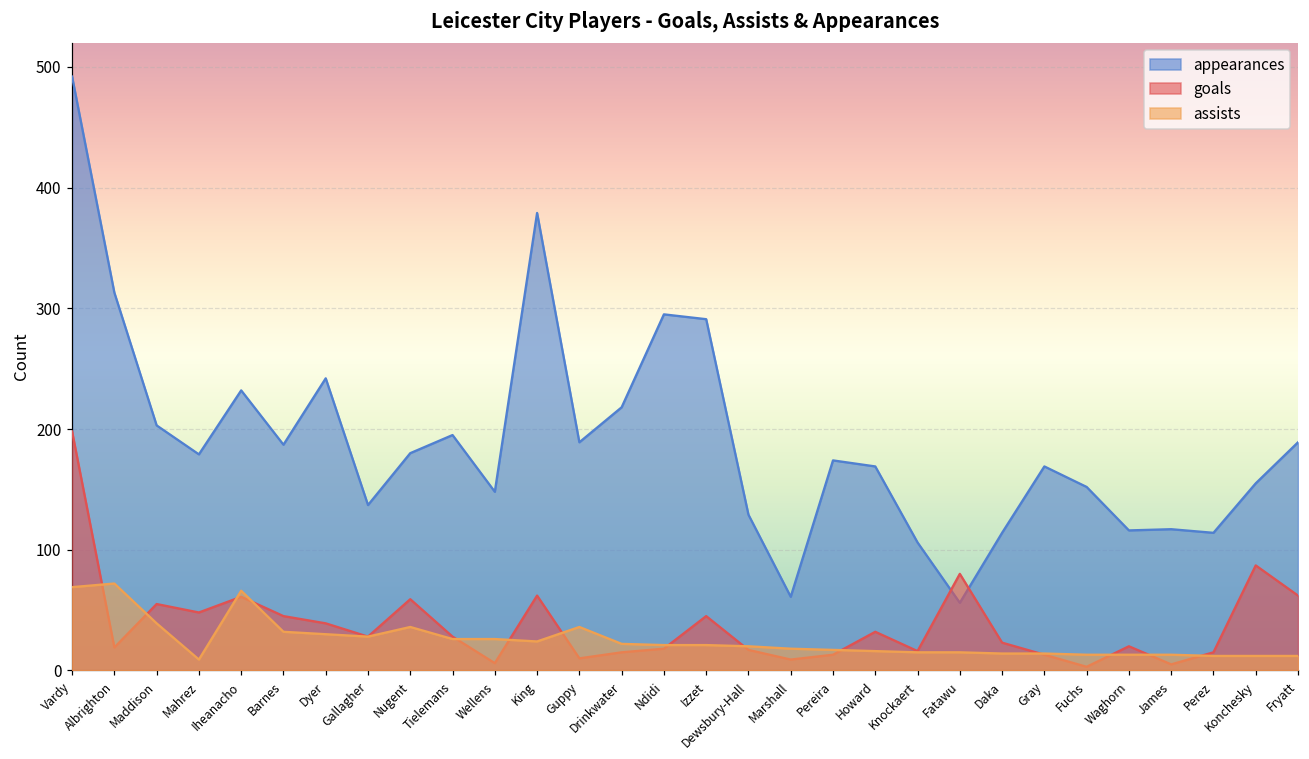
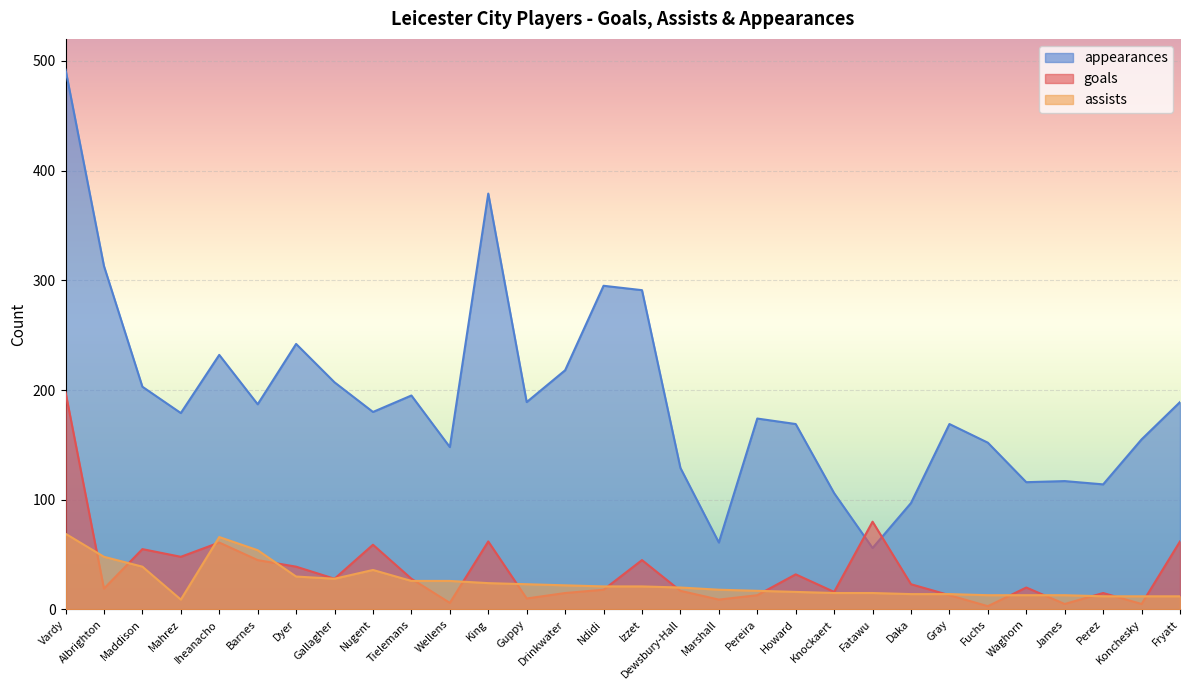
assists, Albrighton: 72 -> 48
assists, Barnes: 32 -> 54
appearances, Gallagher: 137 -> 207
assists, Guppy: 36 -> 23
appearances, Daka: 114 -> 97
goals, Konchesky: 87 -> 5
